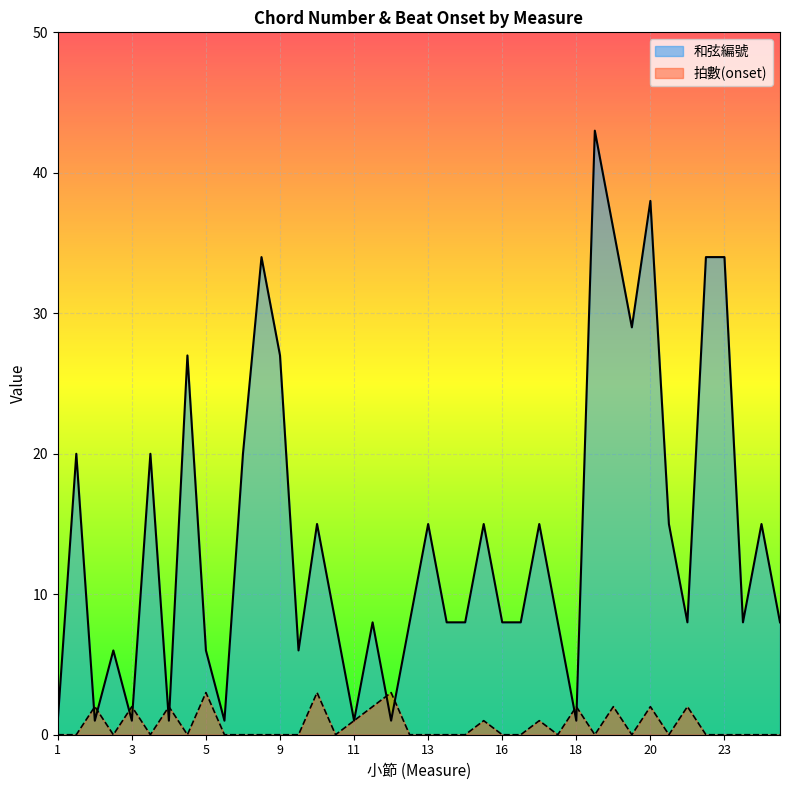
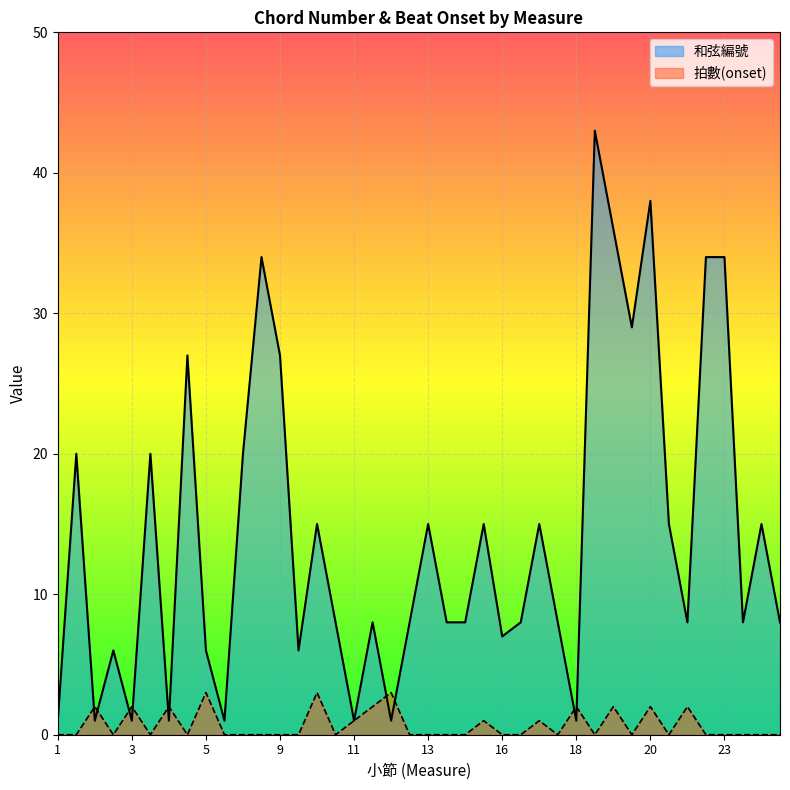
和弦編號, 16: 8 -> 7
